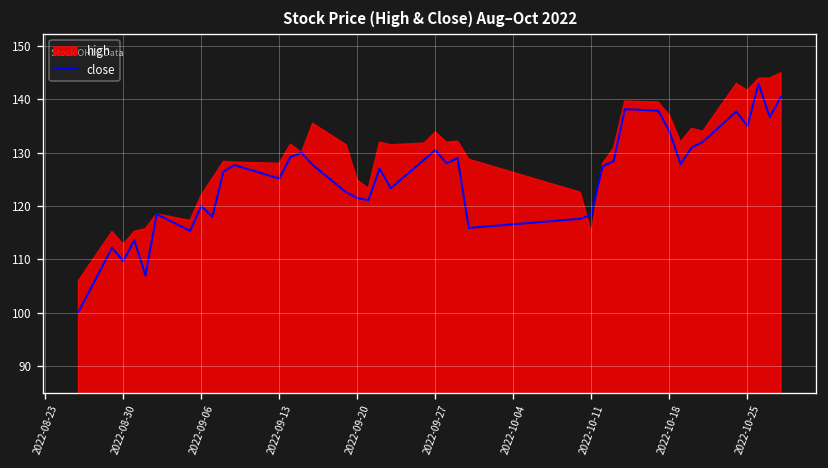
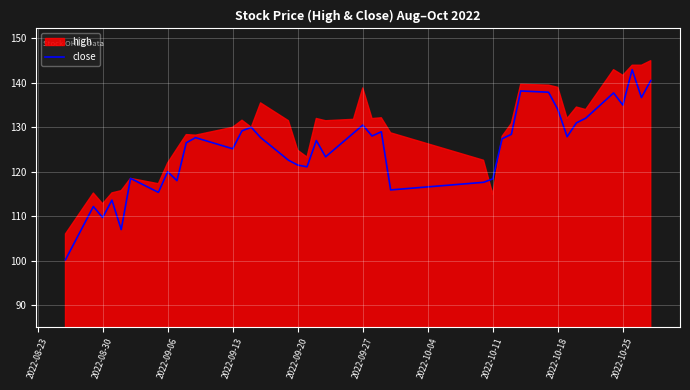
high, 2022-09-13: 128 -> 130
high, 2022-09-27: 134 -> 139
high, 2022-10-18: 137 -> 139
